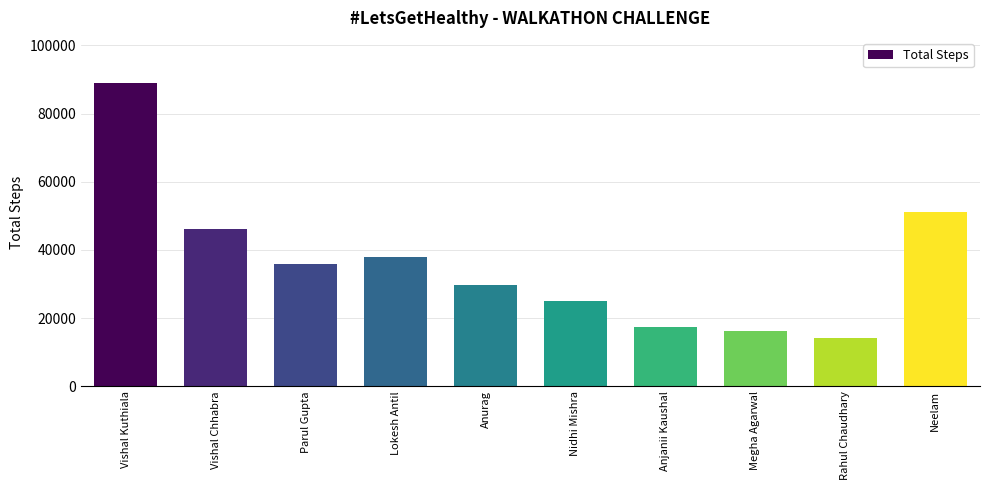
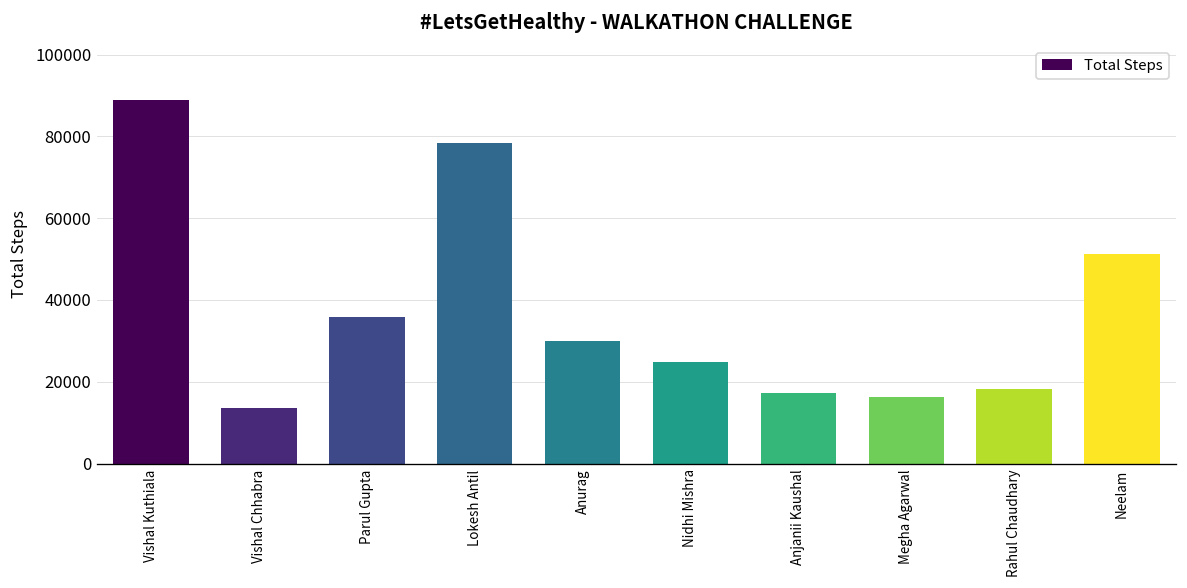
Vishal Chhabra: 46000 -> 14000
Lokesh Antil: 38000 -> 78000
Rahul Chaudhary: 14000 -> 18000
